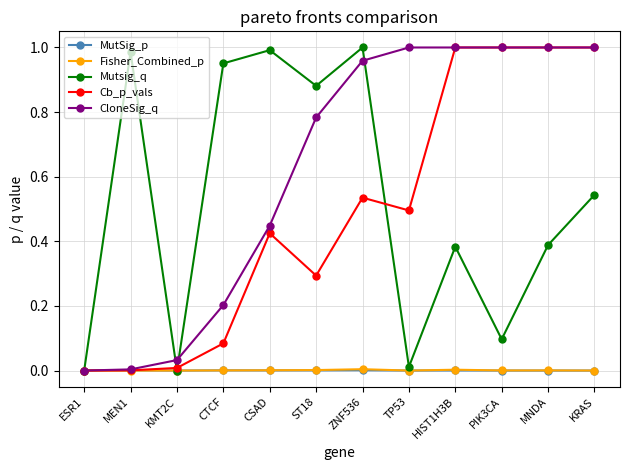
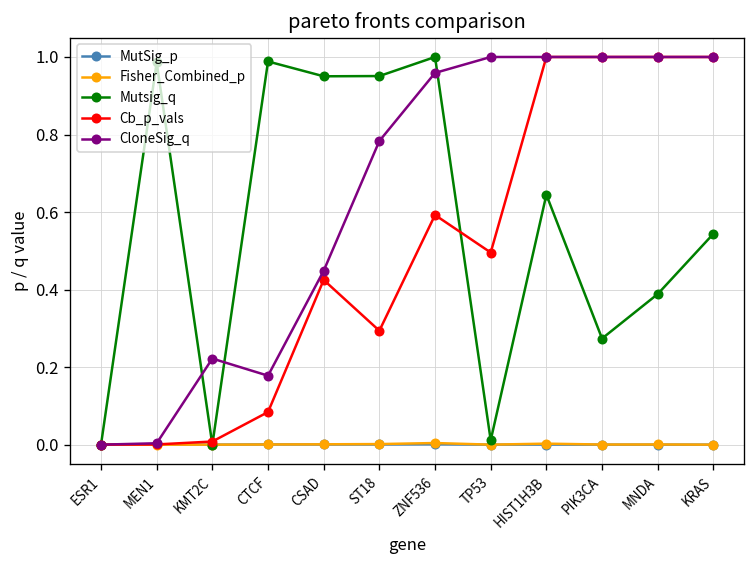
CloneSig_q, KMT2C: 0.03 -> 0.22
Mutsig_q, CTCF: 0.95 -> 0.99
CloneSig_q, CTCF: 0.20 -> 0.18
Mutsig_q, CSAD: 0.99 -> 0.95
Mutsig_q, ST18: 0.88 -> 0.95
Cb_p_vals, ZNF536: 0.54 -> 0.59
Mutsig_q, HIST1H3B: 0.38 -> 0.64
Mutsig_q, PIK3CA: 0.10 -> 0.27
